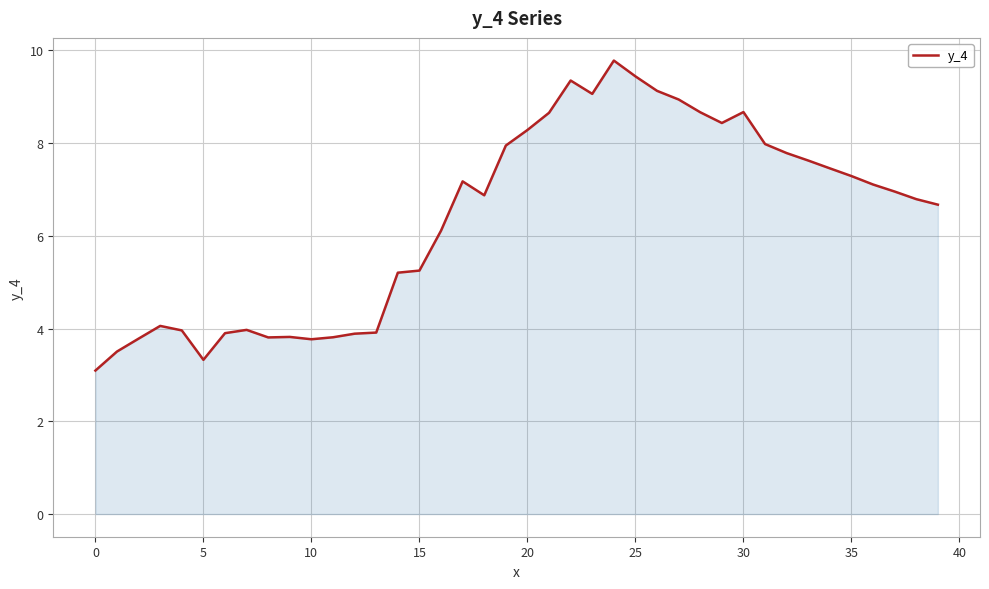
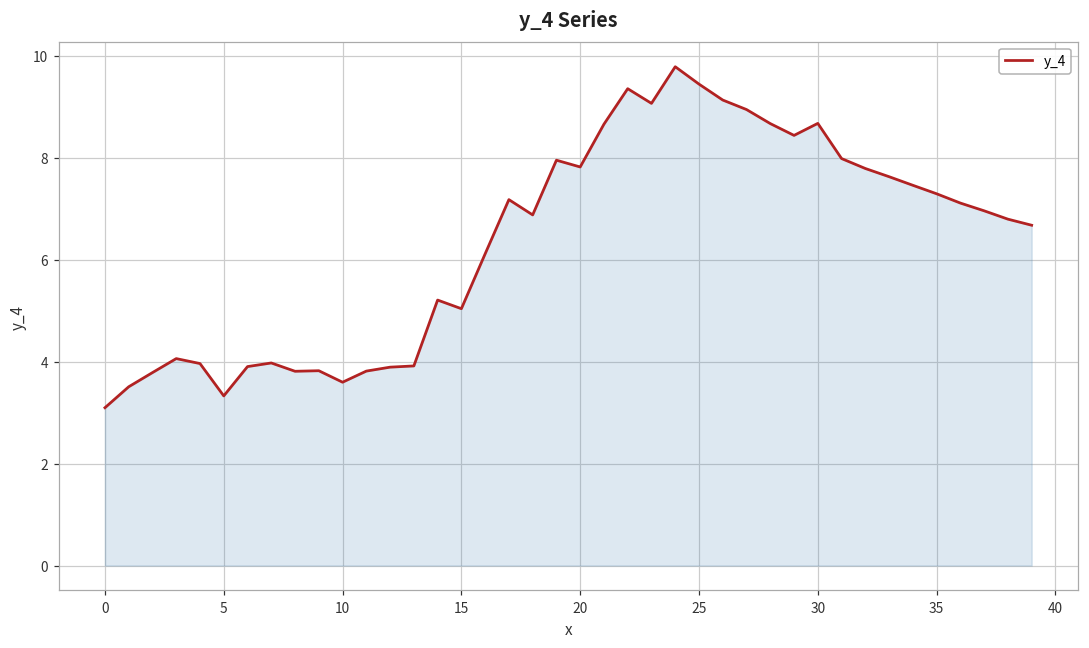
10: 3.8 -> 3.6
15: 5.3 -> 5.0
20: 8.3 -> 7.8
